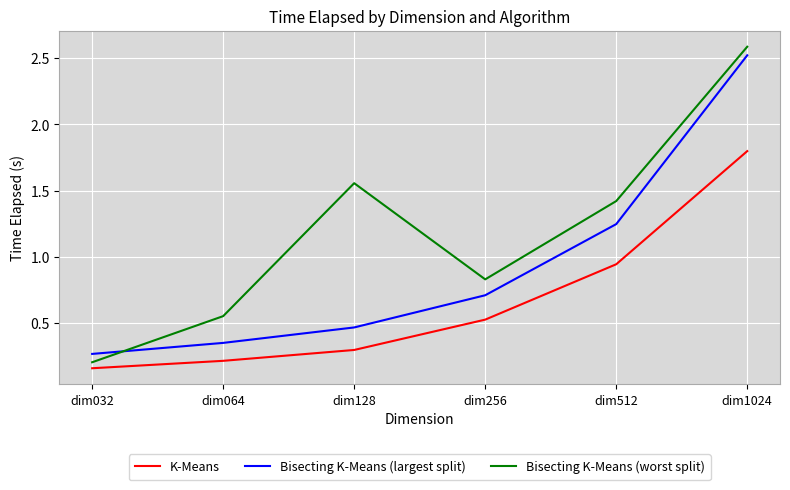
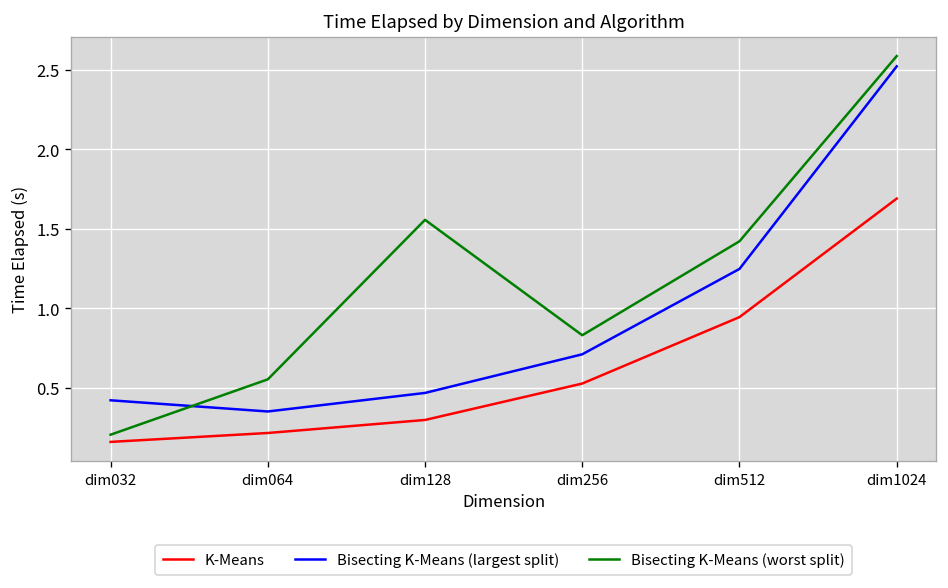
Bisecting K-Means (largest split), dim032: 0.27 -> 0.42
K-Means, dim1024: 1.80 -> 1.69
